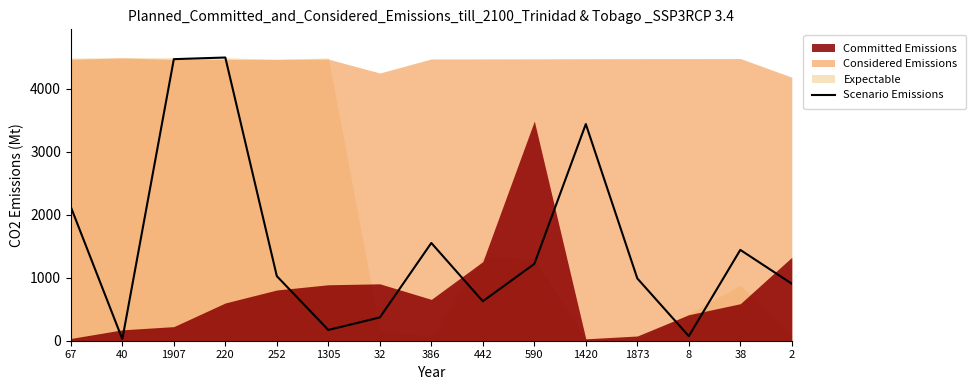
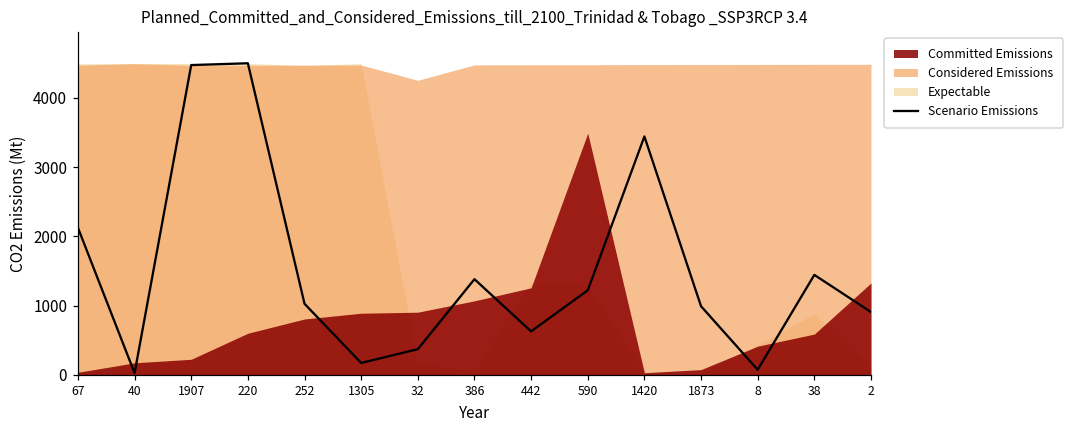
Scenario Emissions, 386: 1600 -> 1400
Committed Emissions, 386: 700 -> 1100
Considered Emissions, 2: 4200 -> 4500
